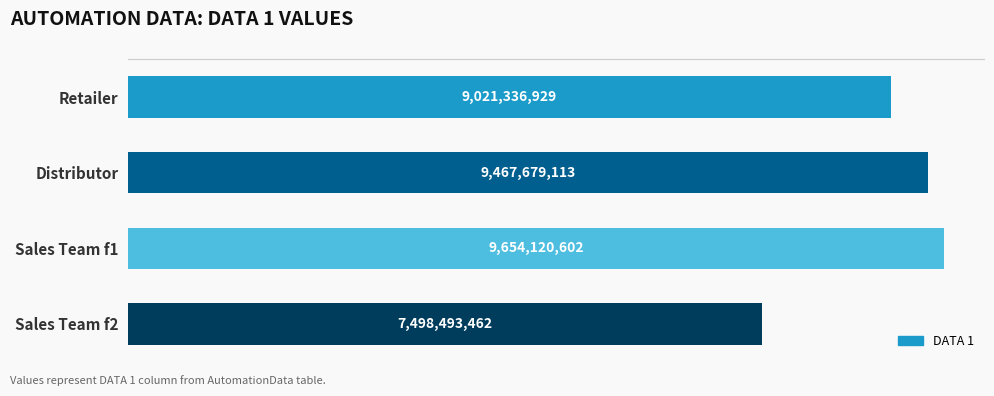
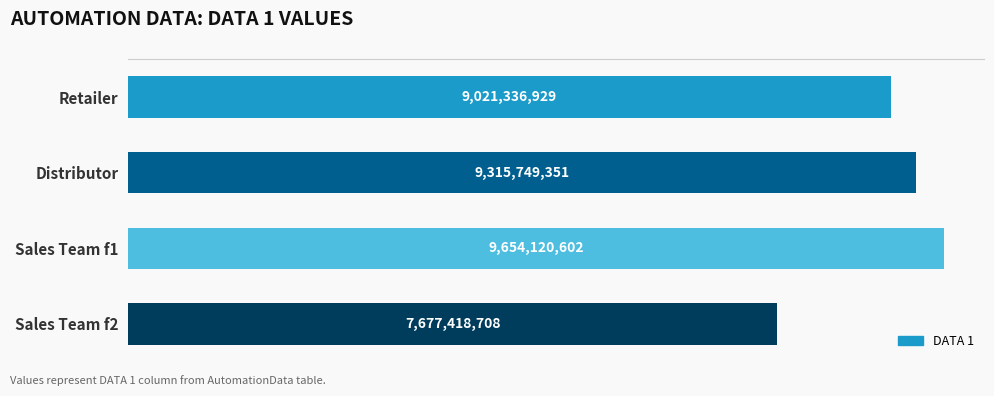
Distributor: 9,467,679,113 -> 9,315,749,351
Sales Team f2: 7,498,493,462 -> 7,677,418,708
